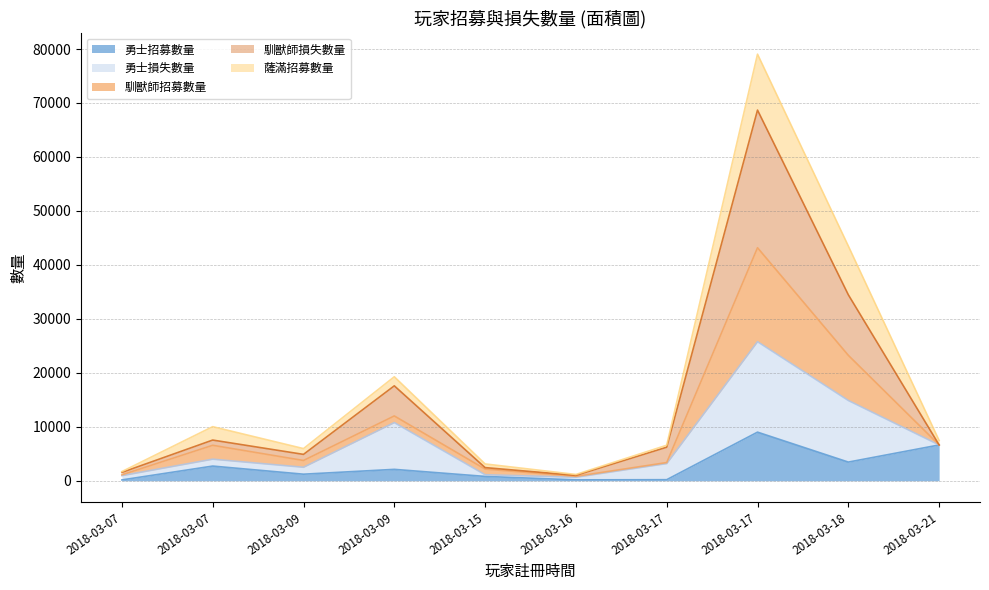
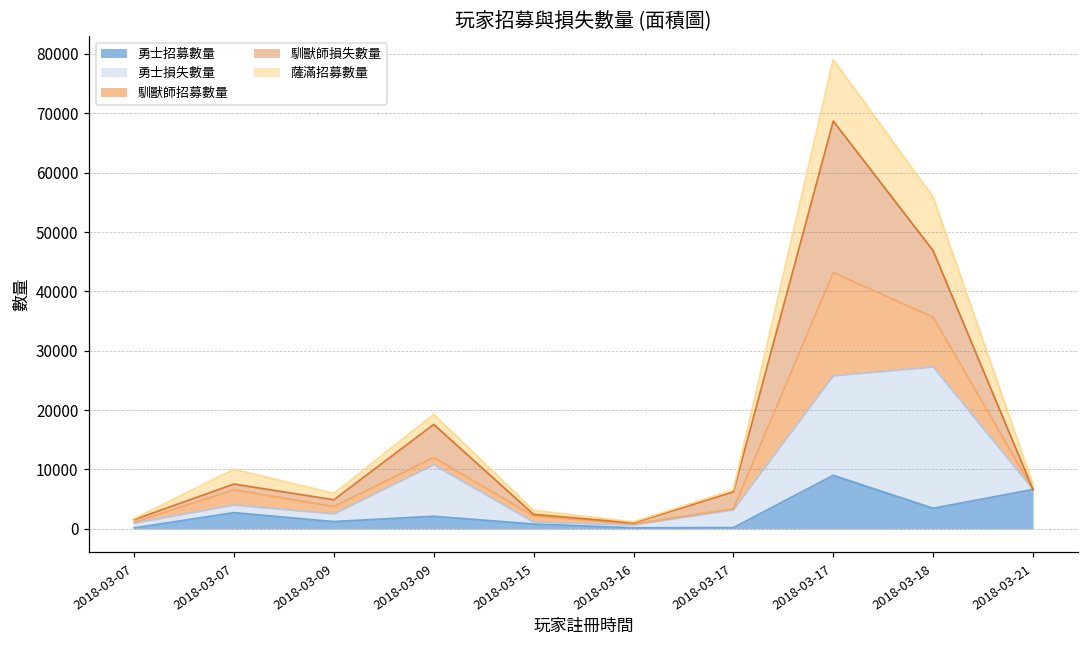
勇士損失數量, 2018-03-18: 11000 -> 24000
